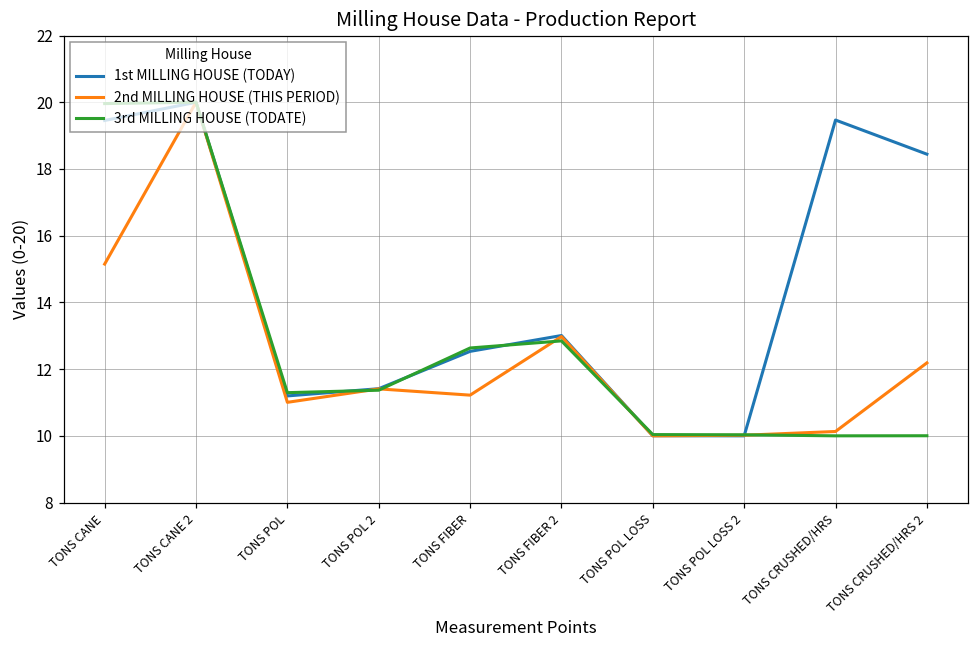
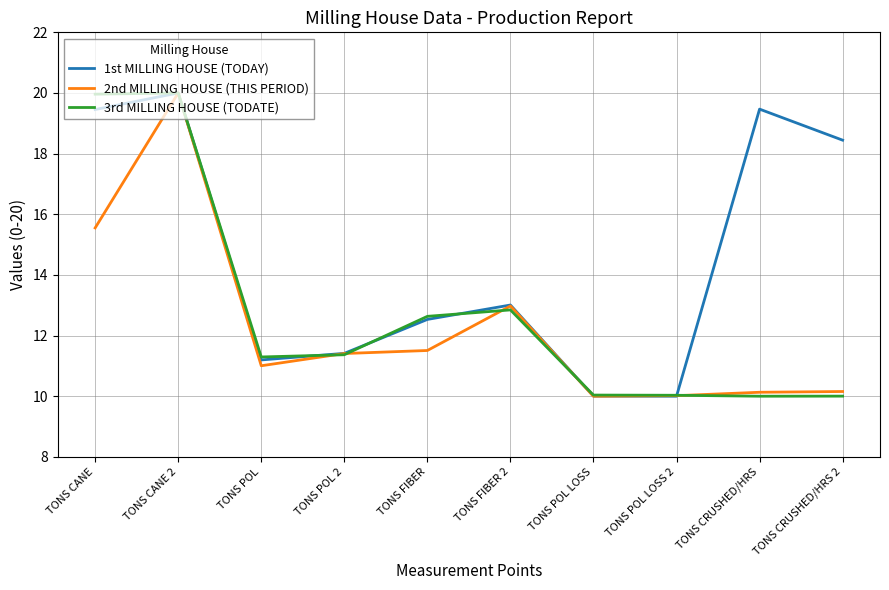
2nd MILLING HOUSE (THIS PERIOD), TONS CANE: 15.1 -> 15.6
2nd MILLING HOUSE (THIS PERIOD), TONS FIBER: 11.2 -> 11.5
2nd MILLING HOUSE (THIS PERIOD), TONS CRUSHED/HRS 2: 12.2 -> 10.2
